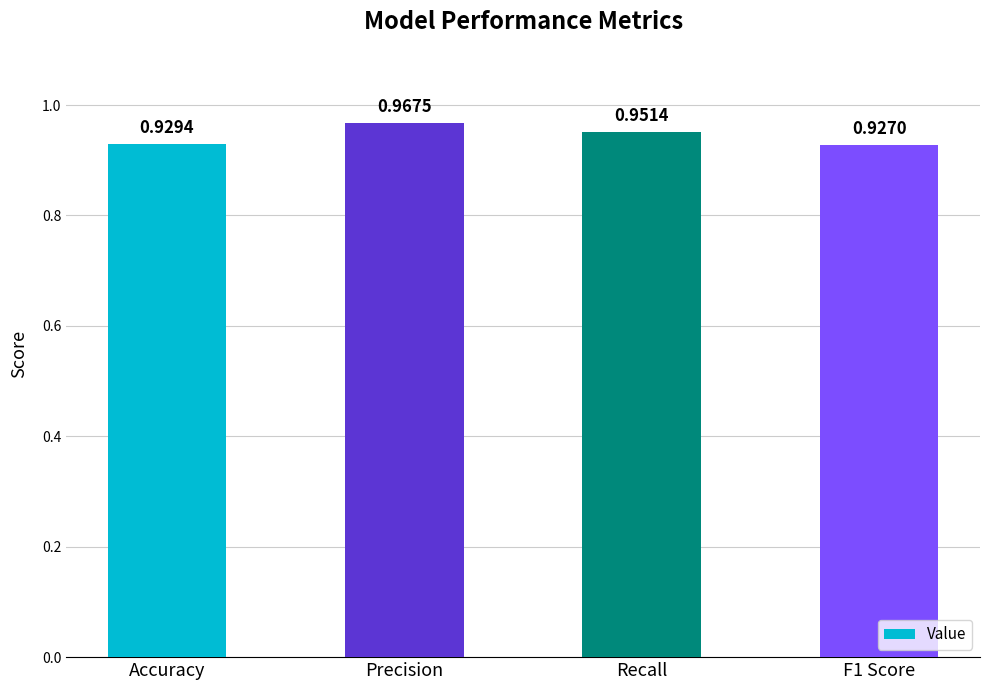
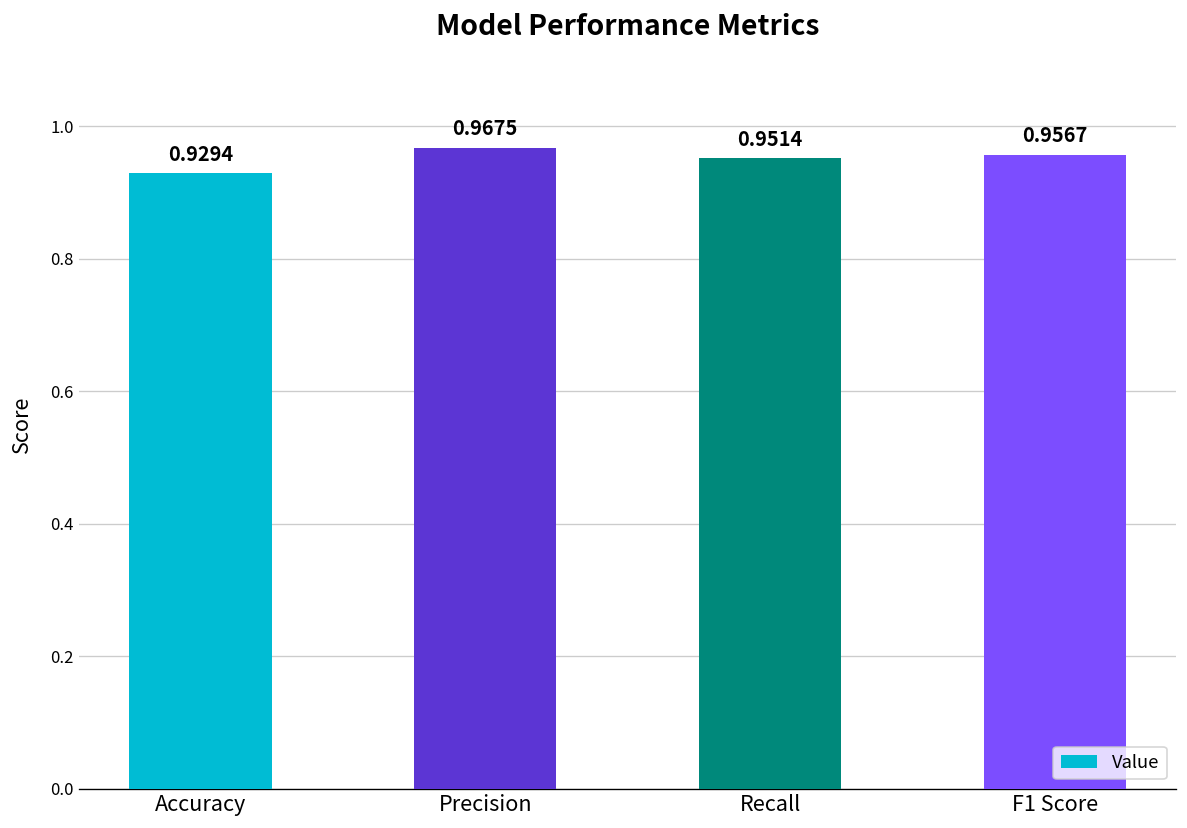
F1 Score: 0.9270 -> 0.9567
